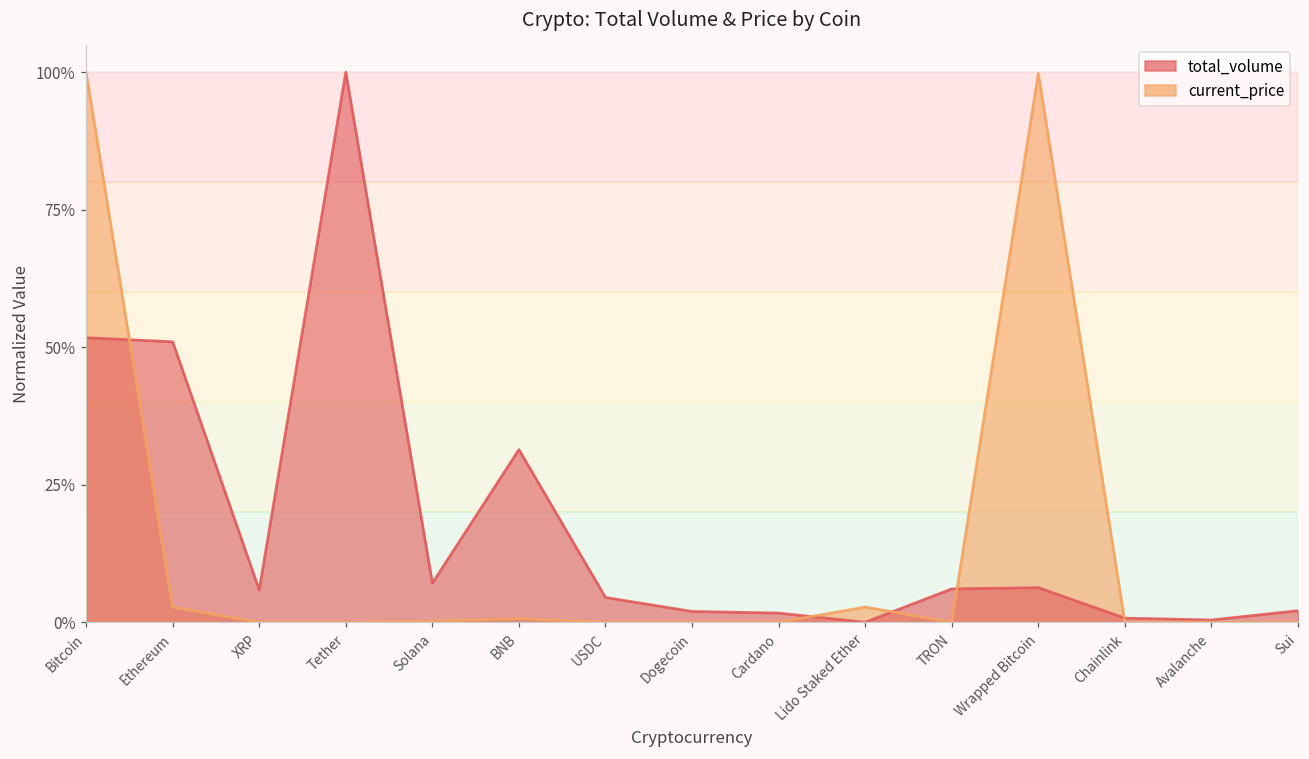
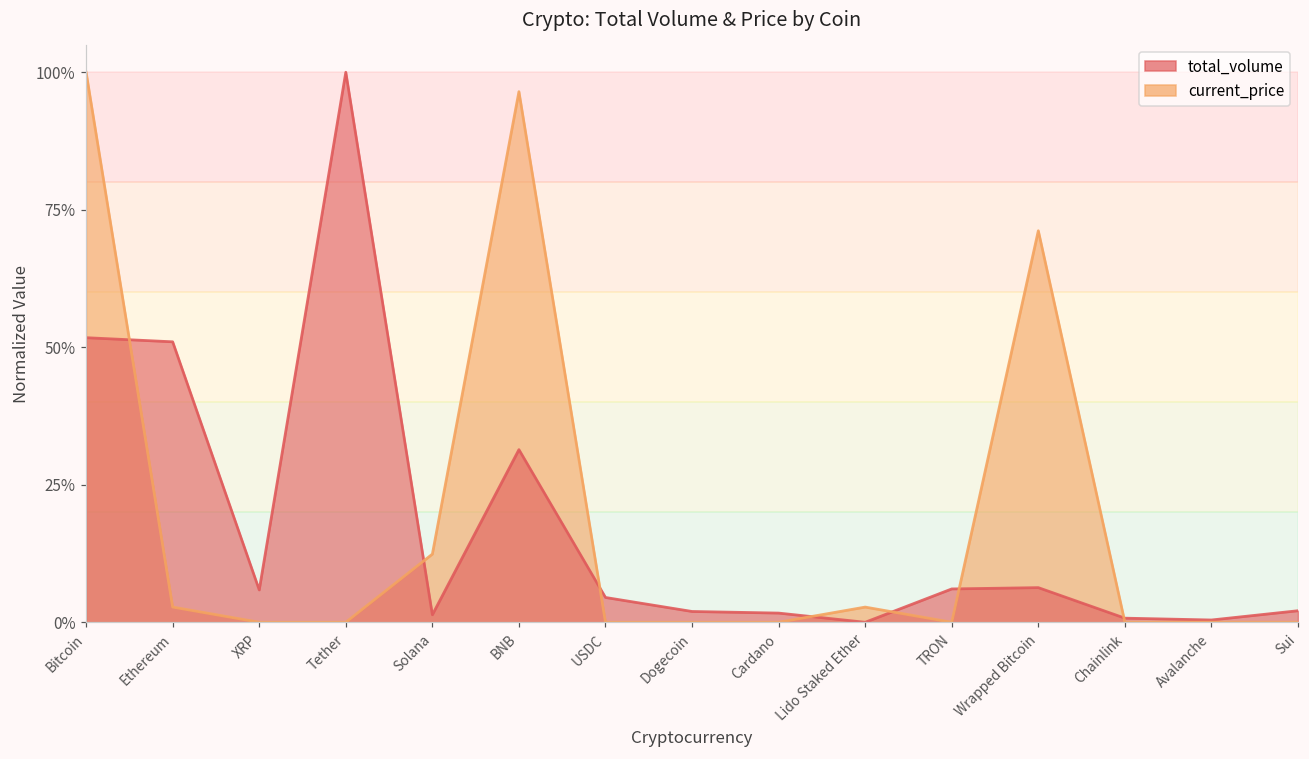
total_volume, Solana: 7% -> 1%
current_price, Solana: 0% -> 12%
current_price, BNB: 1% -> 96%
current_price, Wrapped Bitcoin: 100% -> 71%
